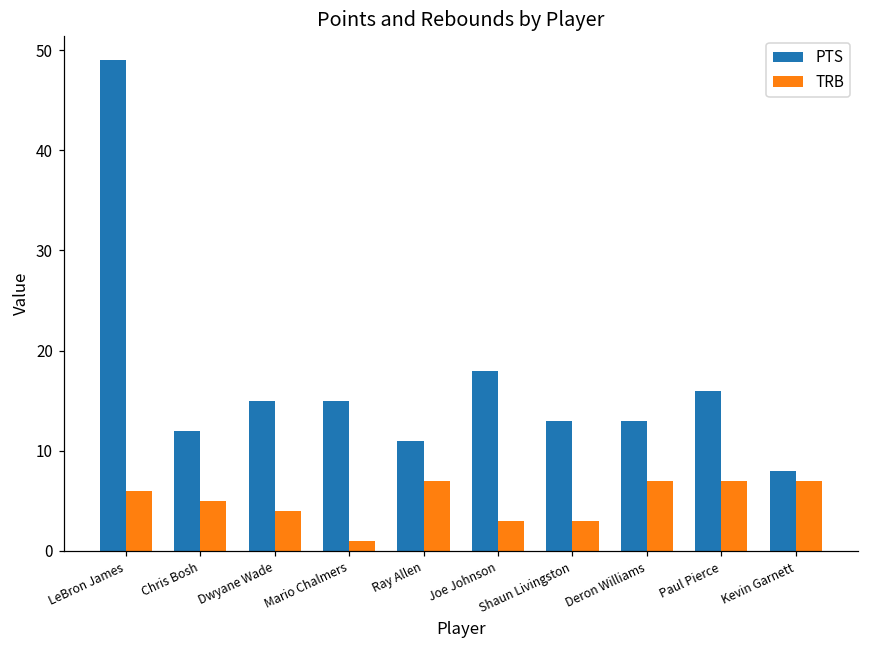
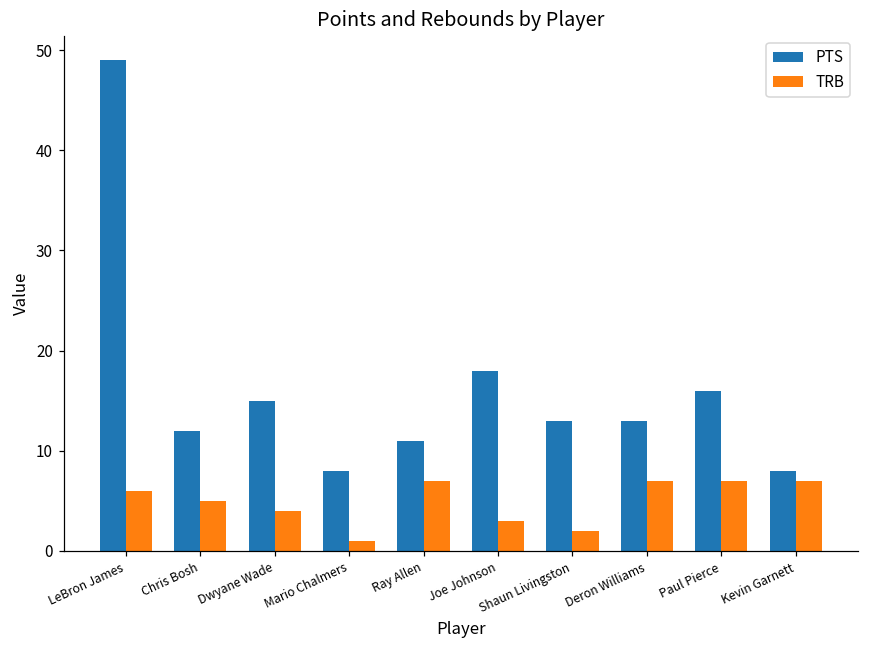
PTS, Mario Chalmers: 15 -> 8
TRB, Shaun Livingston: 3 -> 2
